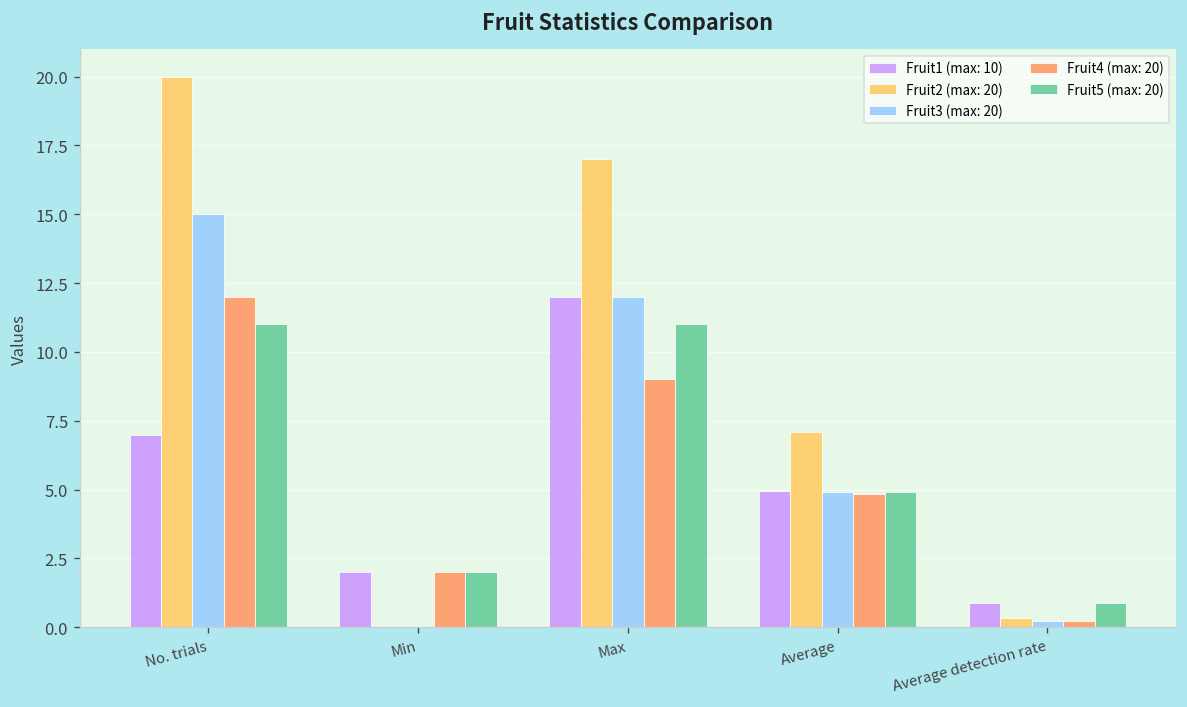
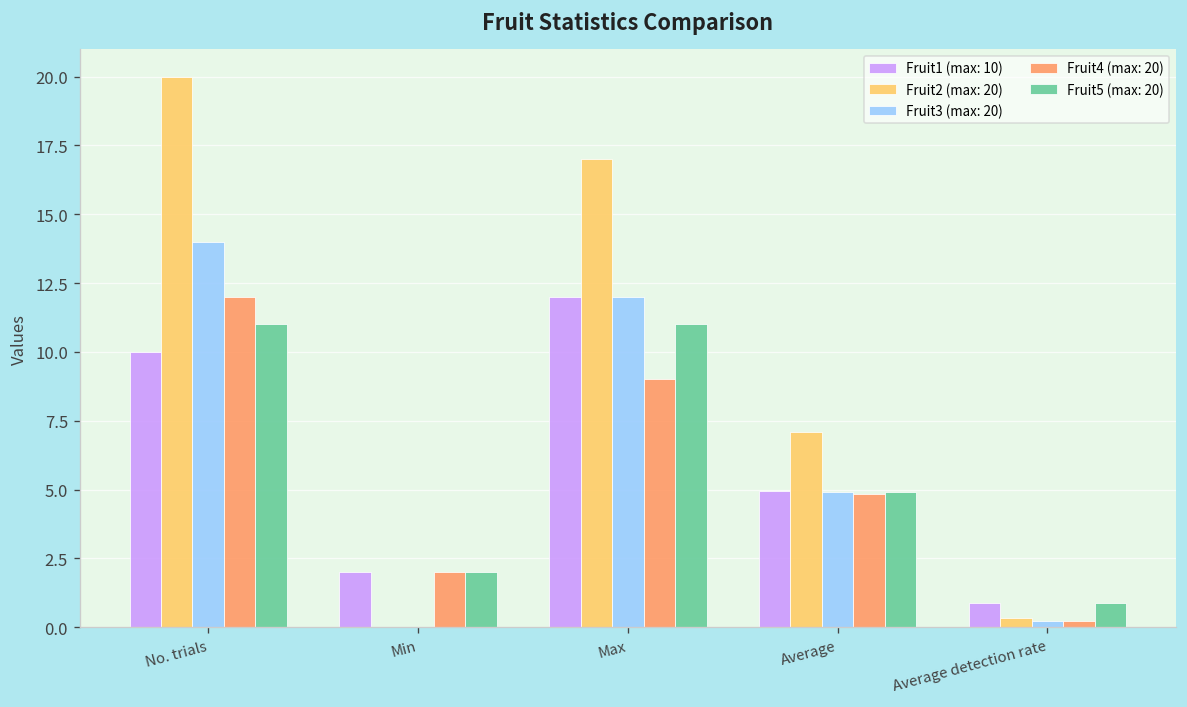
Fruit1 (max: 10), No. trials: 7 -> 10
Fruit3 (max: 20), No. trials: 15 -> 14
